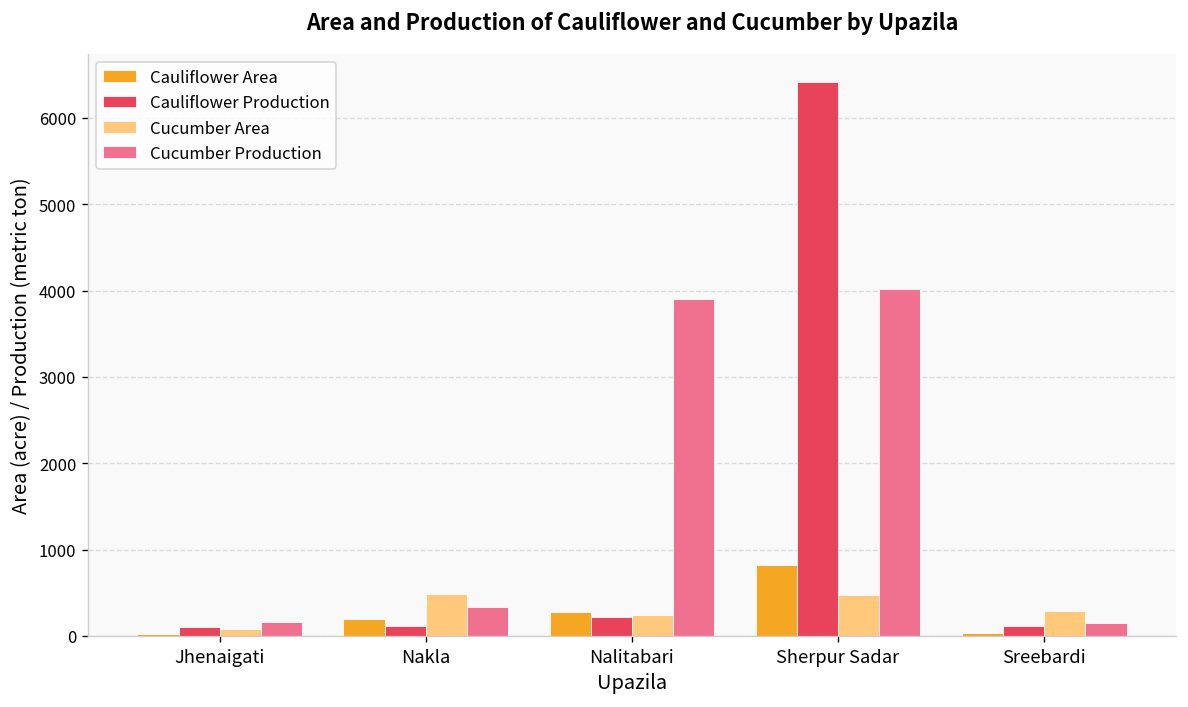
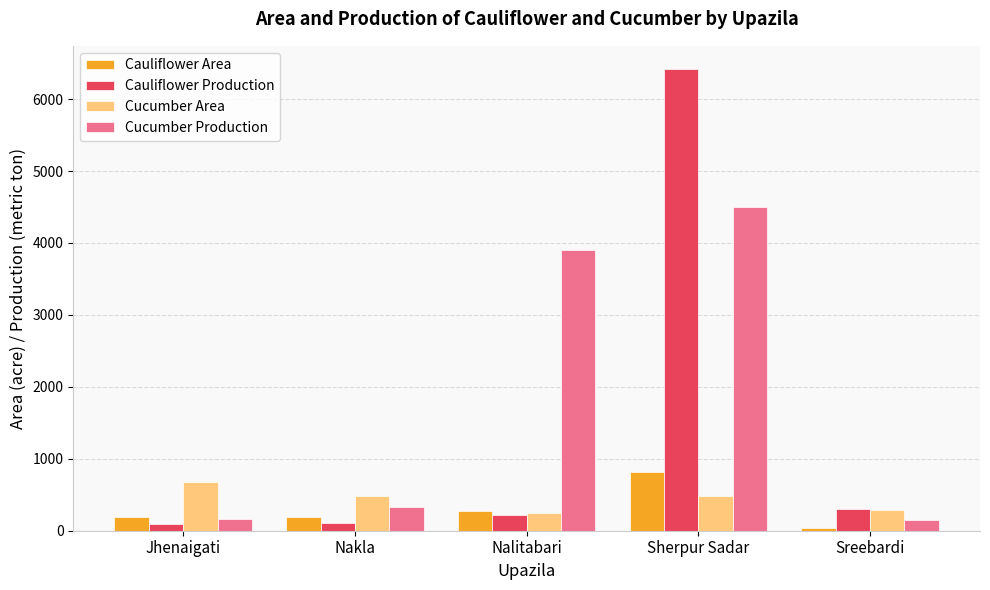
Cauliflower Area, Jhenaigati: 0 -> 200
Cucumber Area, Jhenaigati: 100 -> 700
Cucumber Production, Sherpur Sadar: 4000 -> 4500
Cauliflower Production, Sreebardi: 100 -> 300
